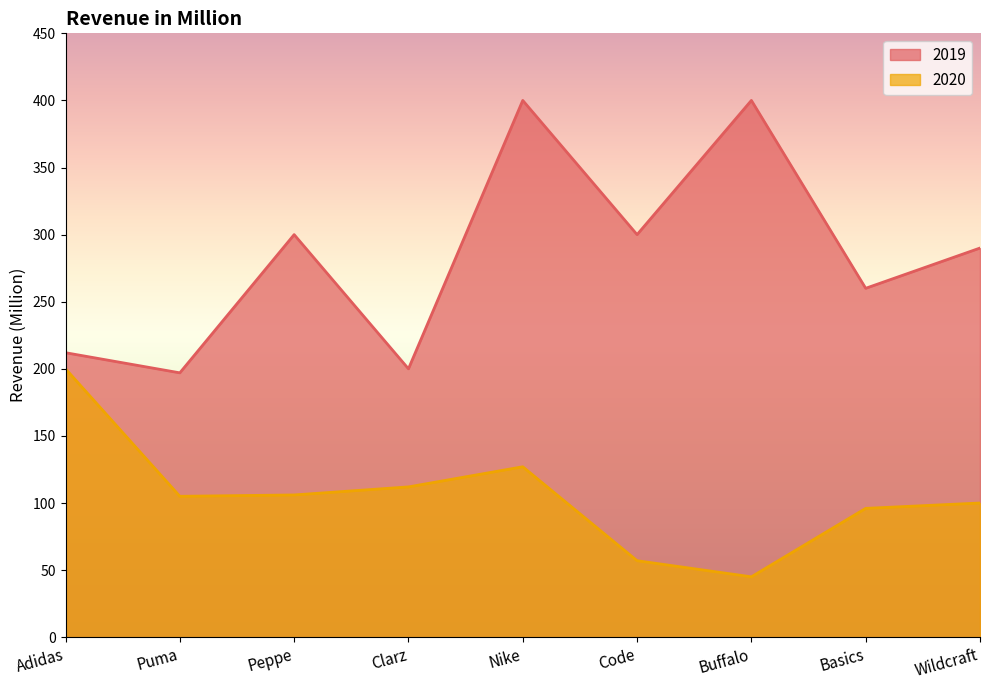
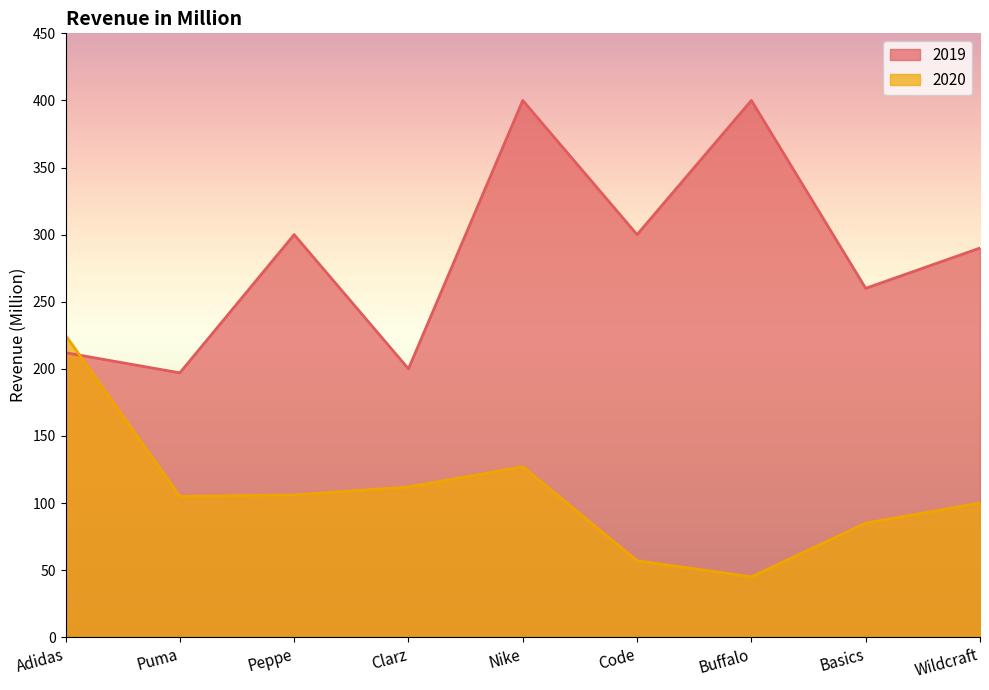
2020, Adidas: 200 -> 225
2020, Basics: 96 -> 85
